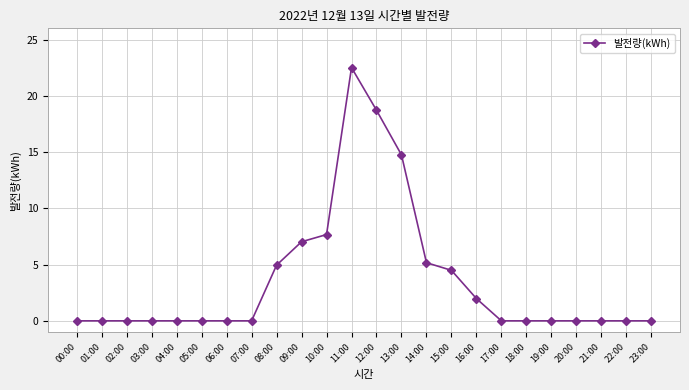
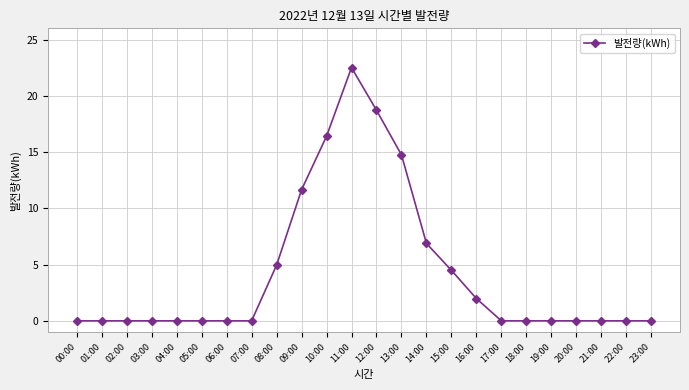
09:00: 7.0 -> 11.7
10:00: 7.7 -> 16.4
14:00: 5.2 -> 6.9
